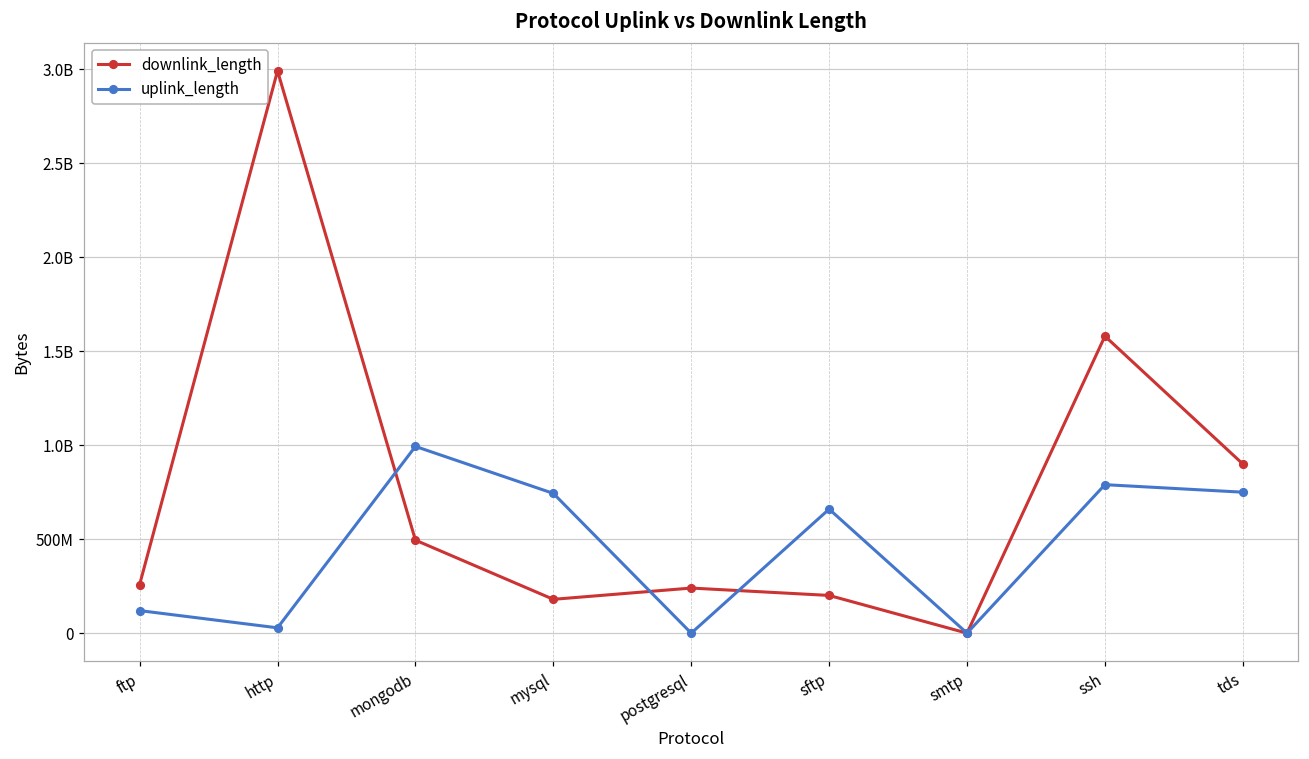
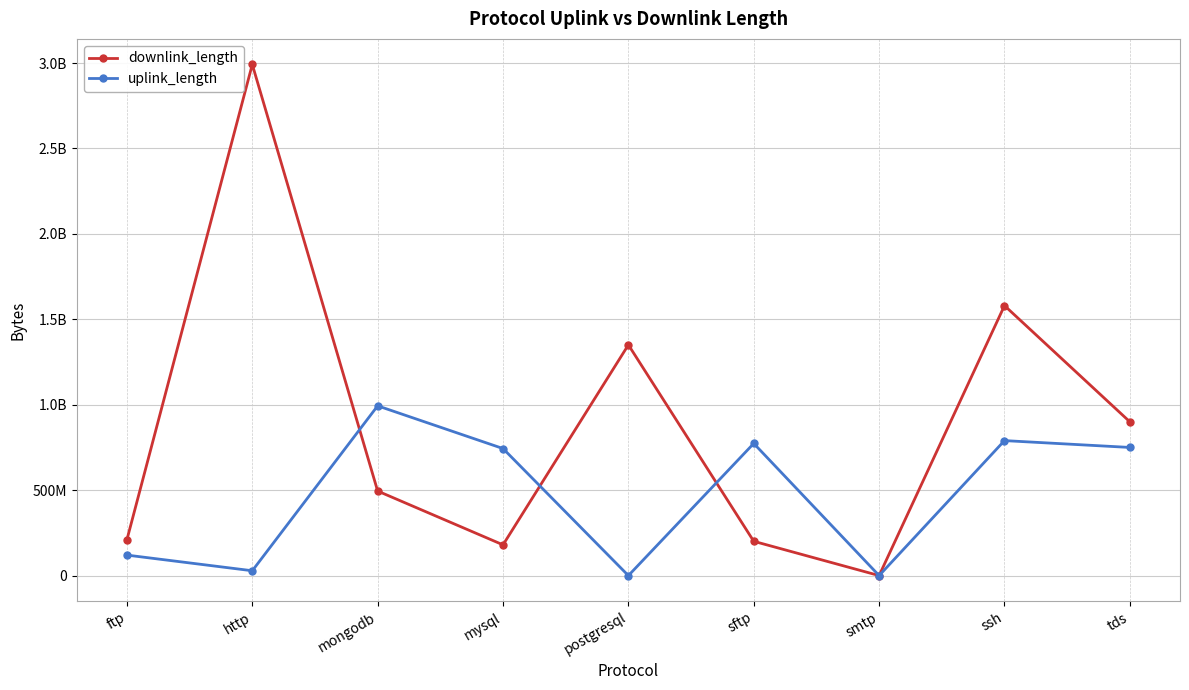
downlink_length, ftp: 260000000 -> 210000000
downlink_length, postgresql: 240000000 -> 1350000000
uplink_length, sftp: 660000000 -> 770000000
